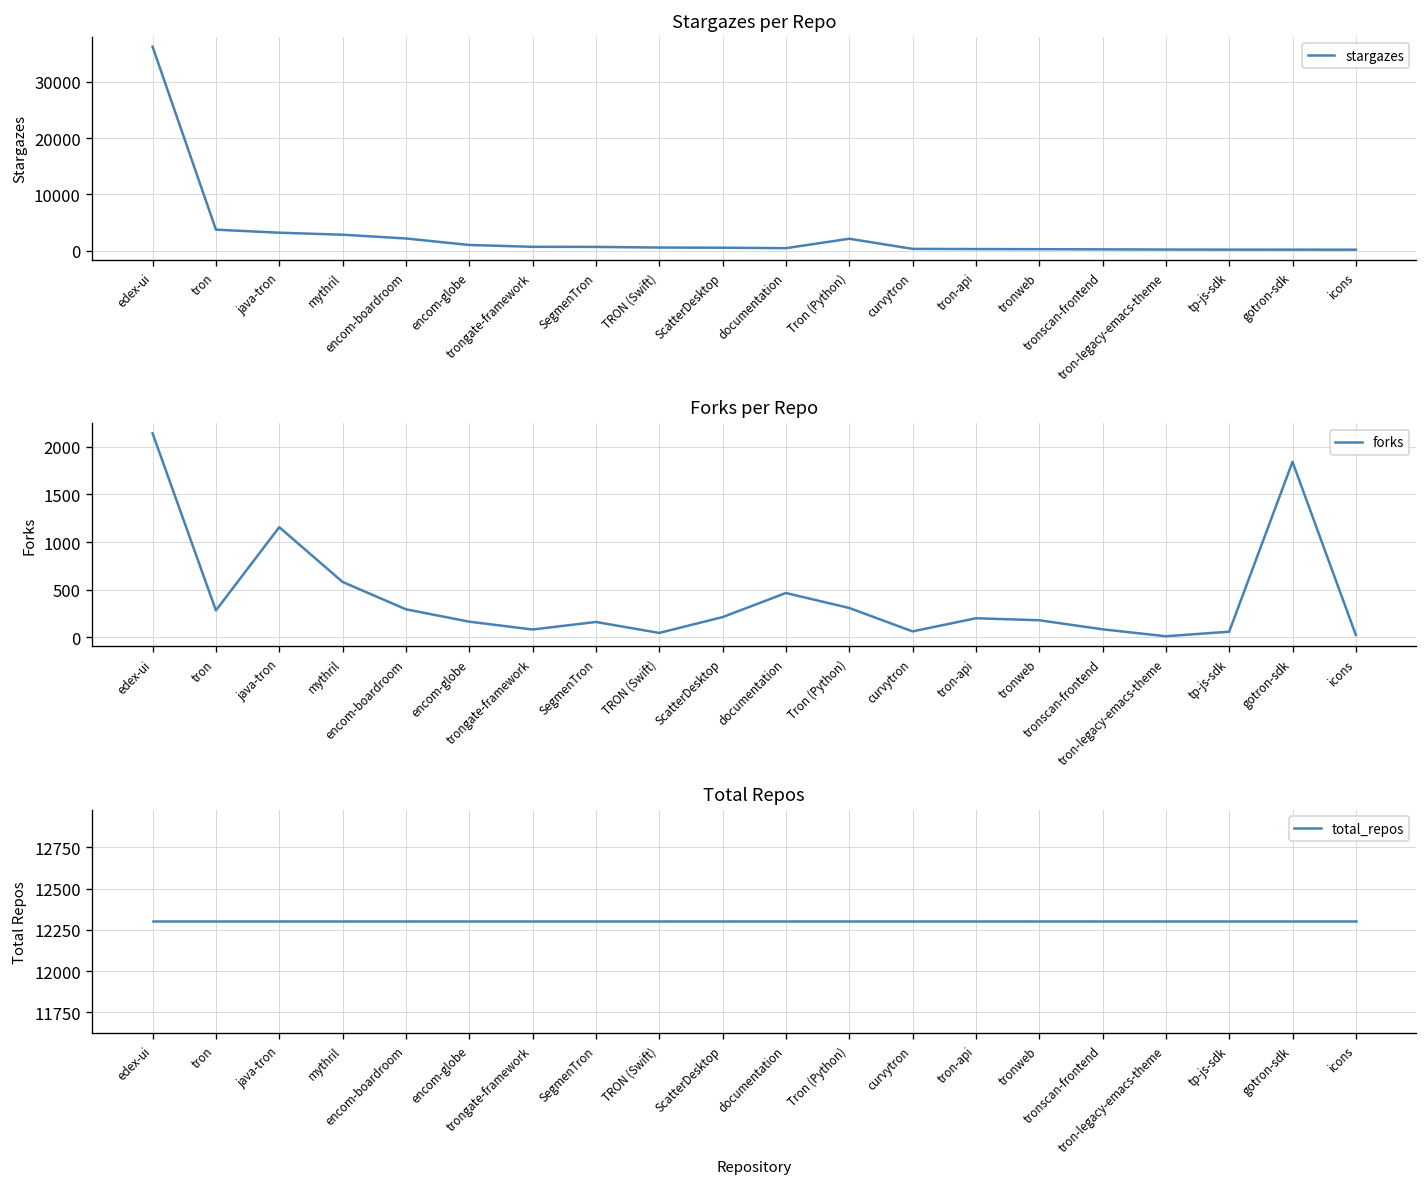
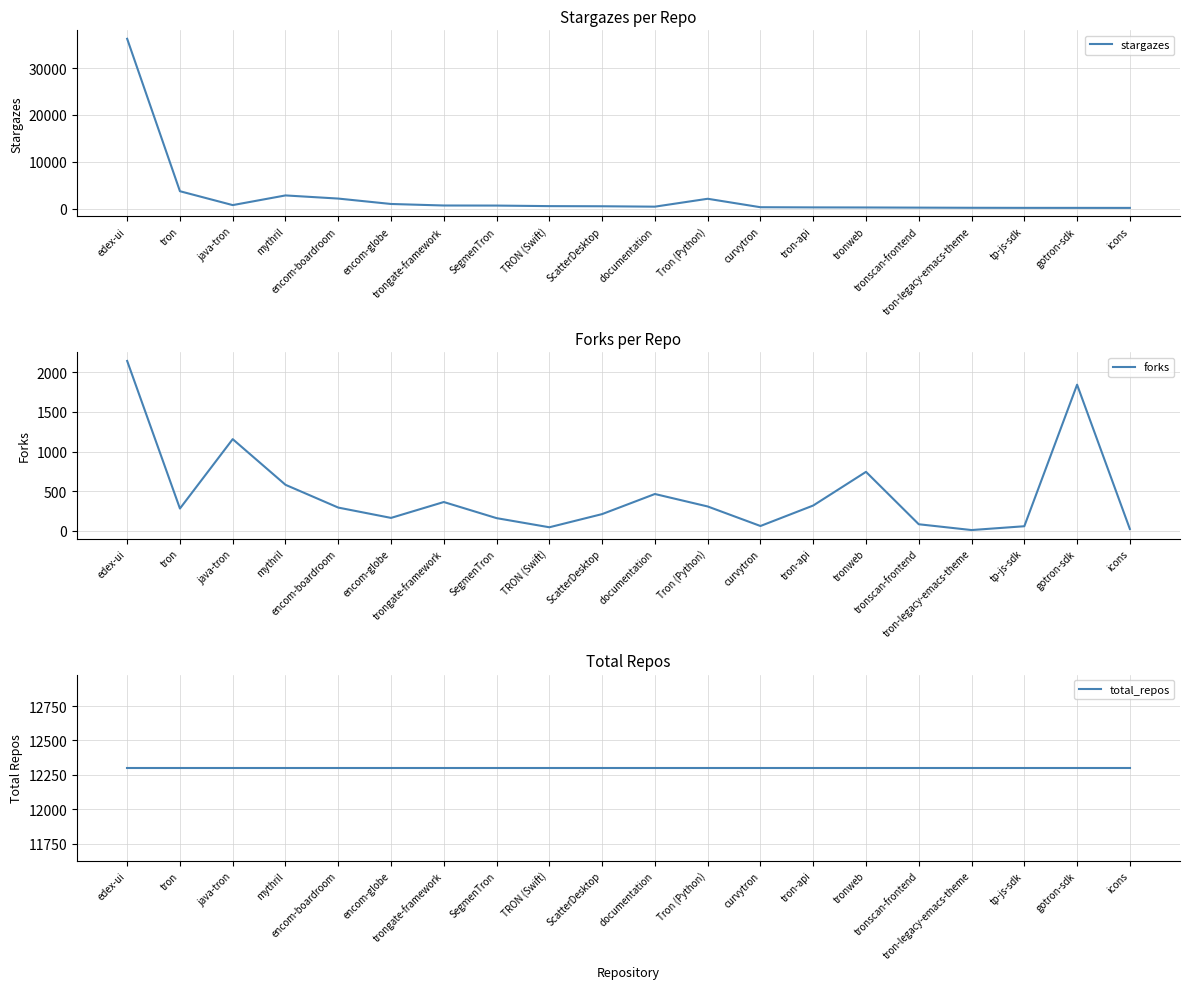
Stargazes per Repo, java-tron: 3000 -> 1000
Forks per Repo, trongate-framework: 100 -> 400
Forks per Repo, tron-api: 200 -> 300
Forks per Repo, tronweb: 200 -> 700
